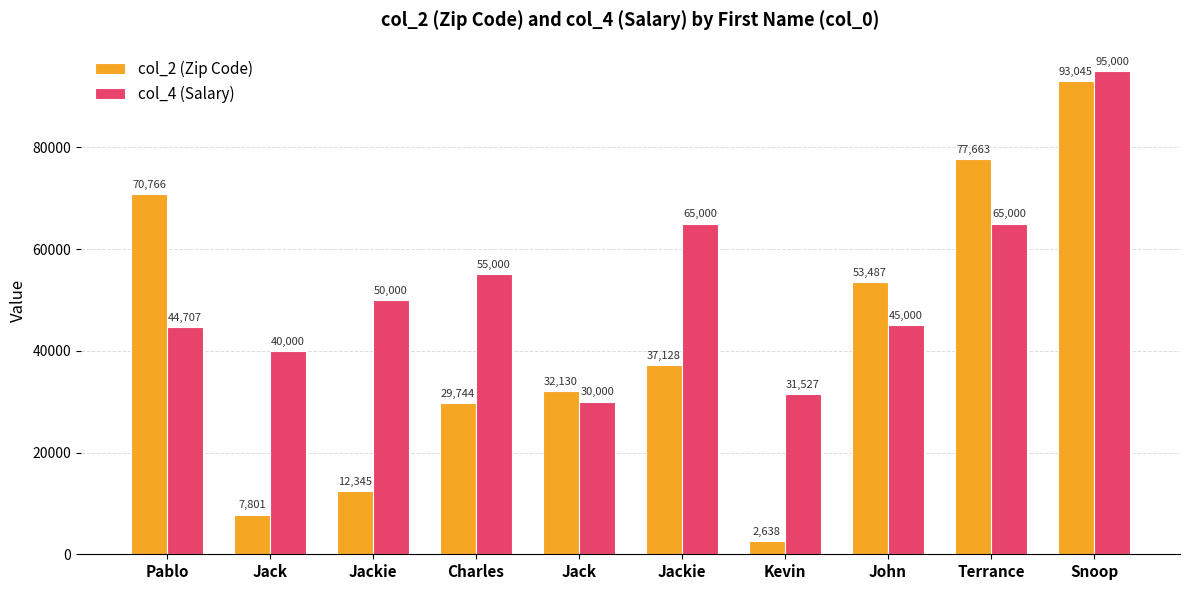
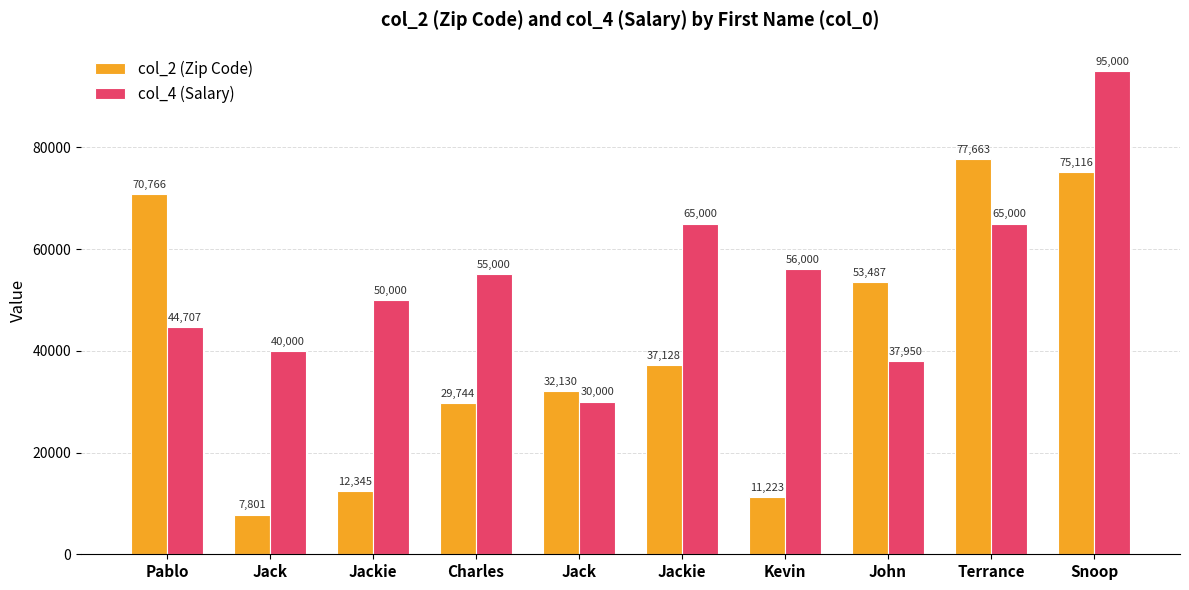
col_2 (Zip Code), Kevin: 2,638 -> 11,223
col_4 (Salary), Kevin: 31,527 -> 56,000
col_4 (Salary), John: 45,000 -> 37,950
col_2 (Zip Code), Snoop: 93,045 -> 75,116
